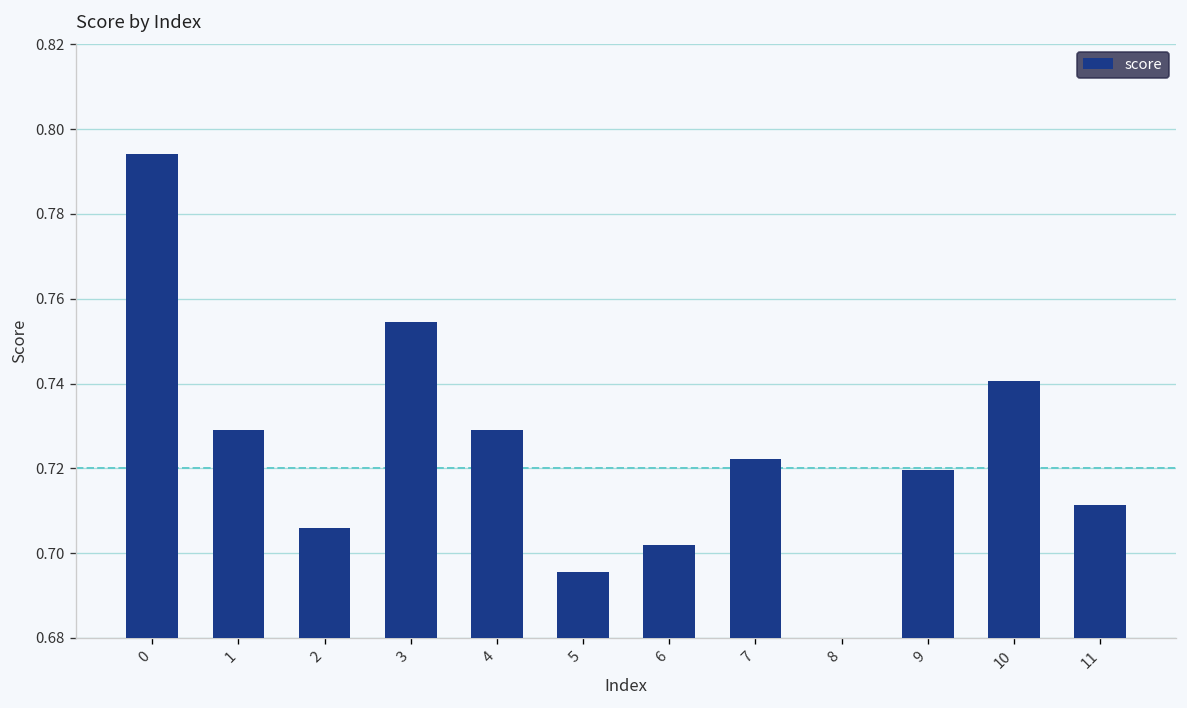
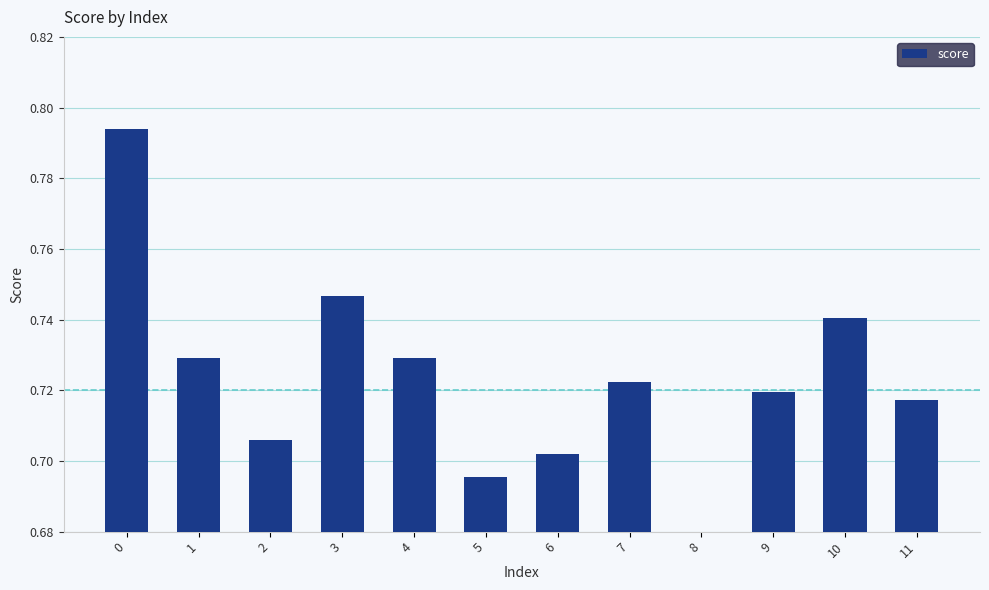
3: 0.754 -> 0.747
11: 0.711 -> 0.717
